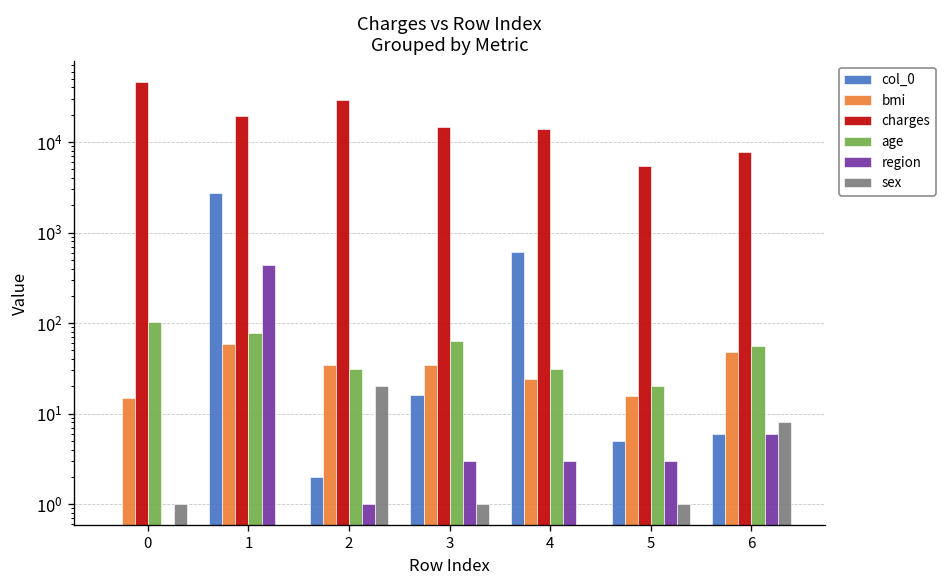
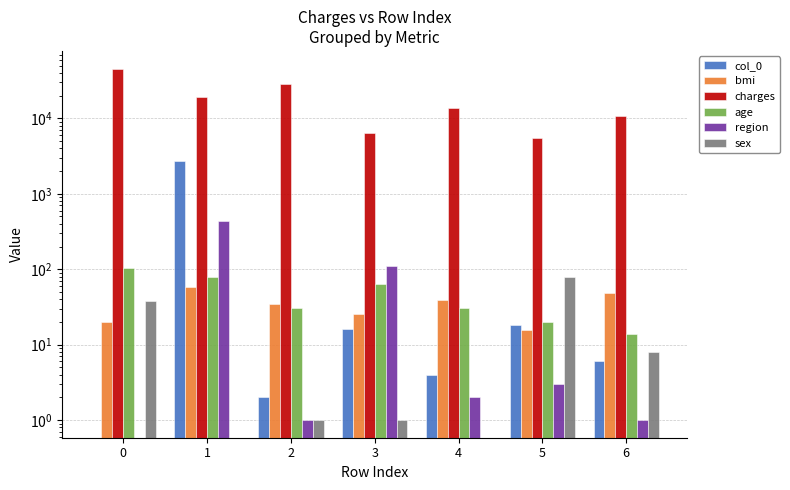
bmi, 0: 15 -> 20
sex, 0: 1 -> 40
sex, 2: 20 -> 1
bmi, 3: 30 -> 26
charges, 3: 15000 -> 6000
region, 3: 3 -> 110
col_0, 4: 600 -> 4
bmi, 4: 24 -> 40
region, 4: 3 -> 2
col_0, 5: 5 -> 18
sex, 5: 1 -> 80
charges, 6: 8000 -> 11000
age, 6: 60 -> 14
region, 6: 6 -> 1
